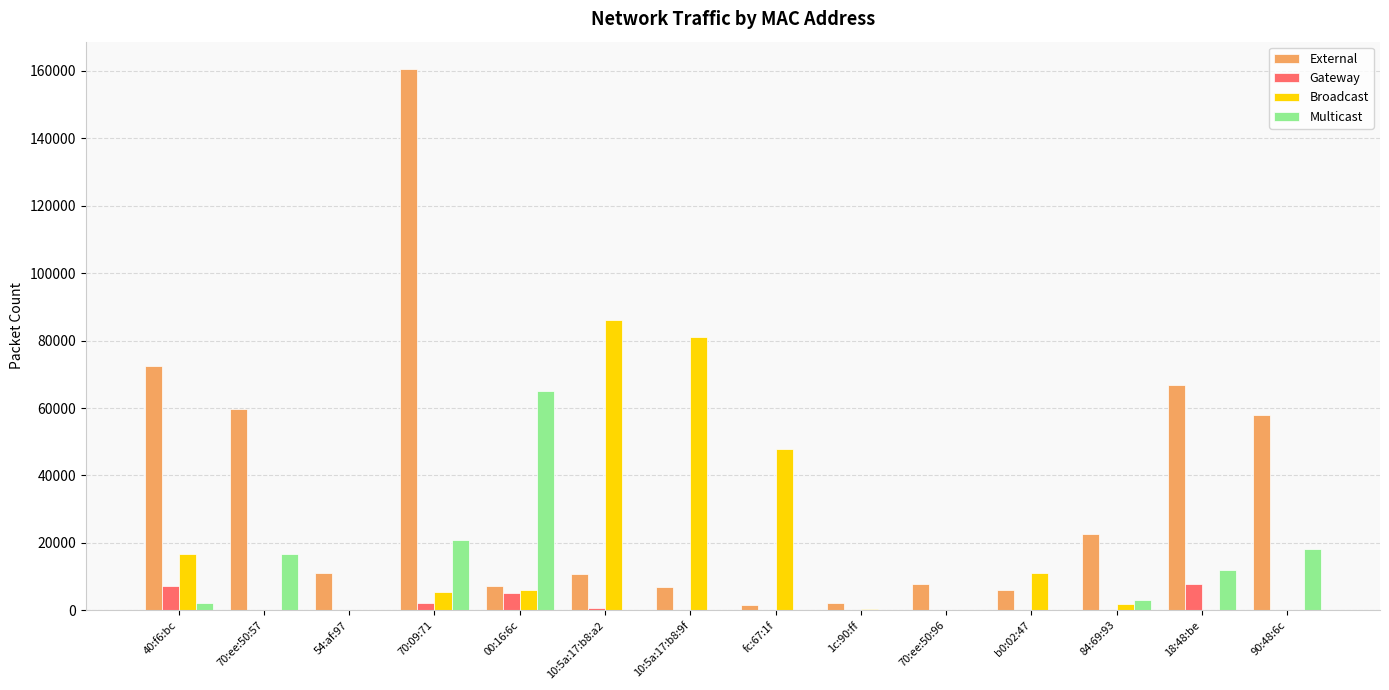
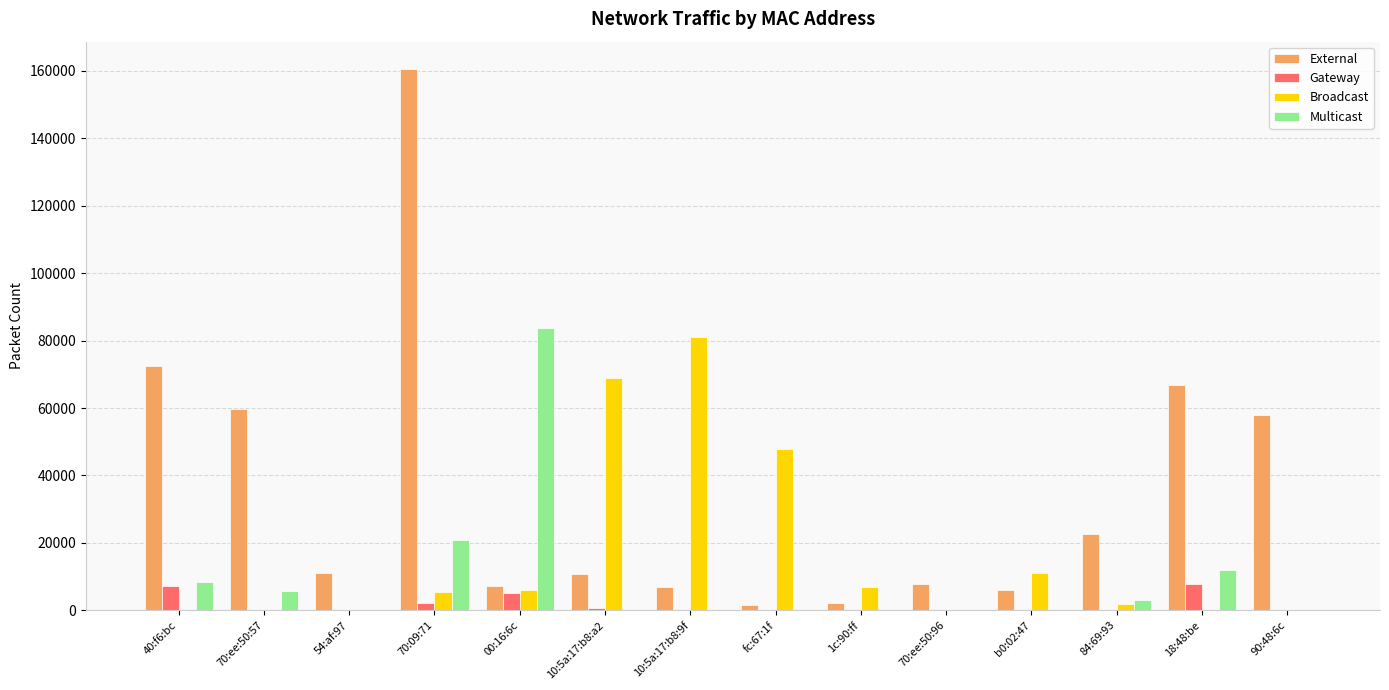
Broadcast, 40:f6:bc: 17000 -> 0
Multicast, 40:f6:bc: 2000 -> 8000
Multicast, 70:ee:50:57: 17000 -> 6000
Multicast, 00:16:6c: 65000 -> 84000
Broadcast, 10:5a:17:b8:a2: 86000 -> 69000
Broadcast, 1c:90:ff: 0 -> 7000
Multicast, 90:48:6c: 18000 -> 0
